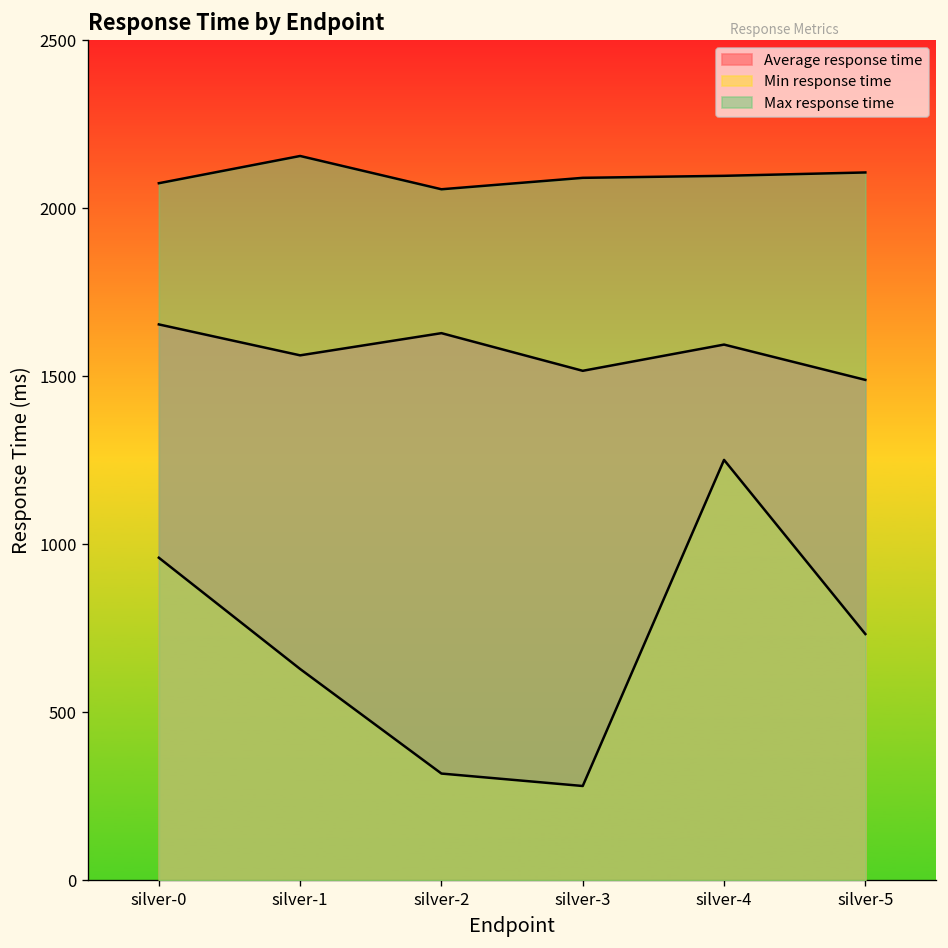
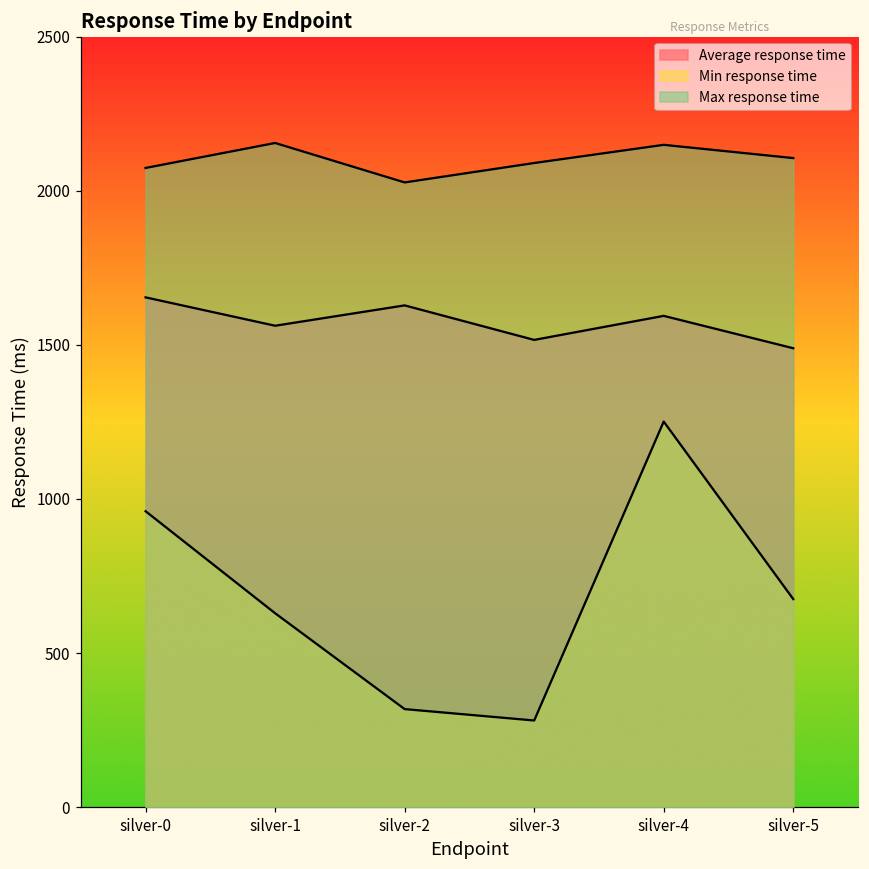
Max response time, silver-2: 2060 -> 2030
Max response time, silver-4: 2100 -> 2150
Min response time, silver-5: 730 -> 680
